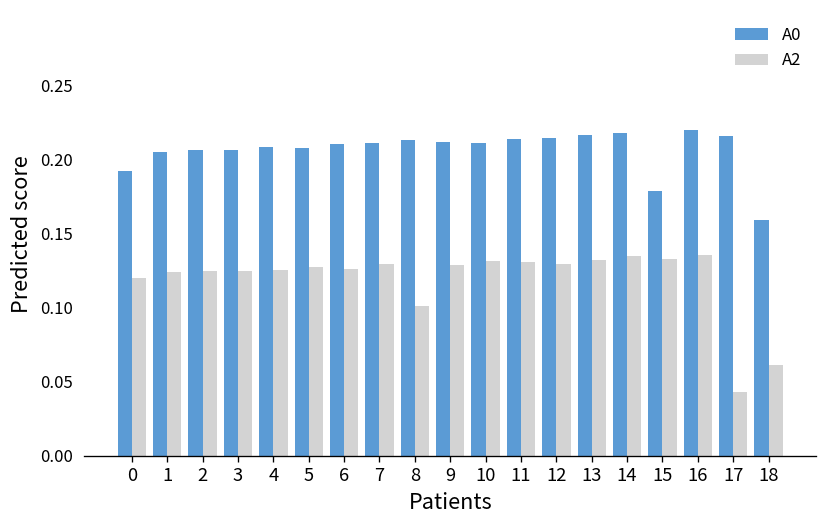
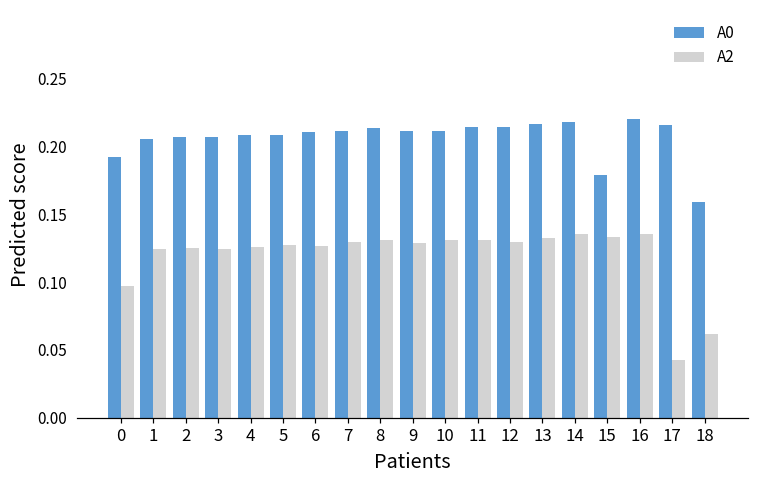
A2, 0: 0.120 -> 0.097
A2, 8: 0.101 -> 0.131
